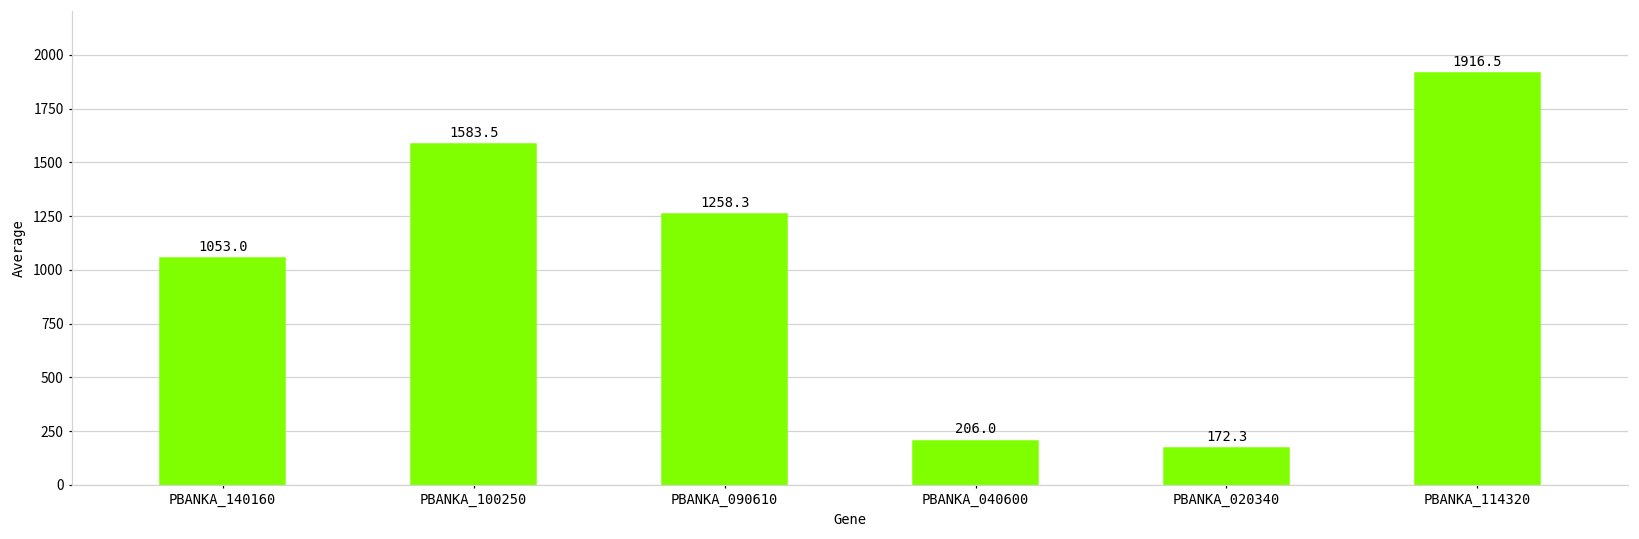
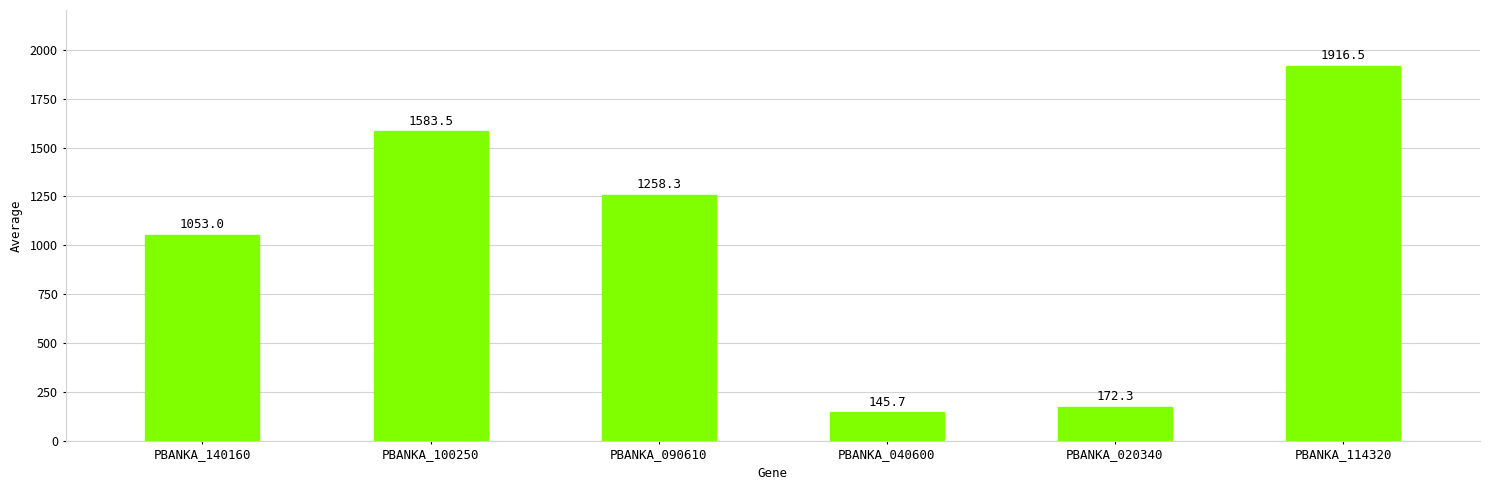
PBANKA_040600: 206.0 -> 145.7
